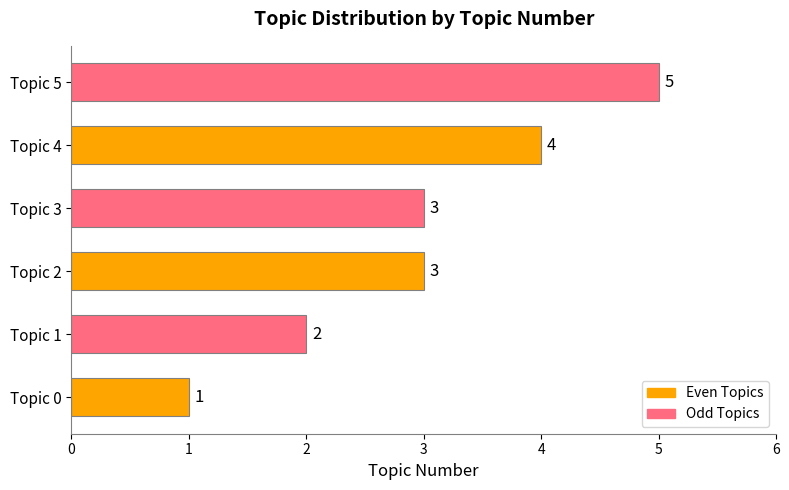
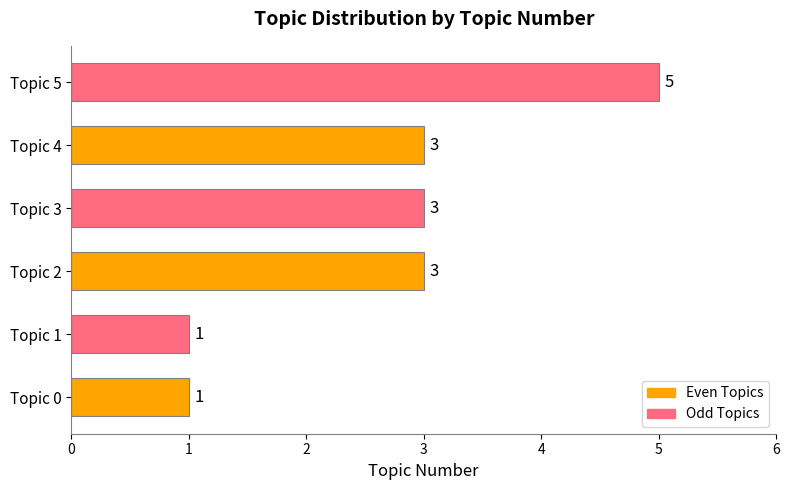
Topic 4: 4 -> 3
Topic 1: 2 -> 1
